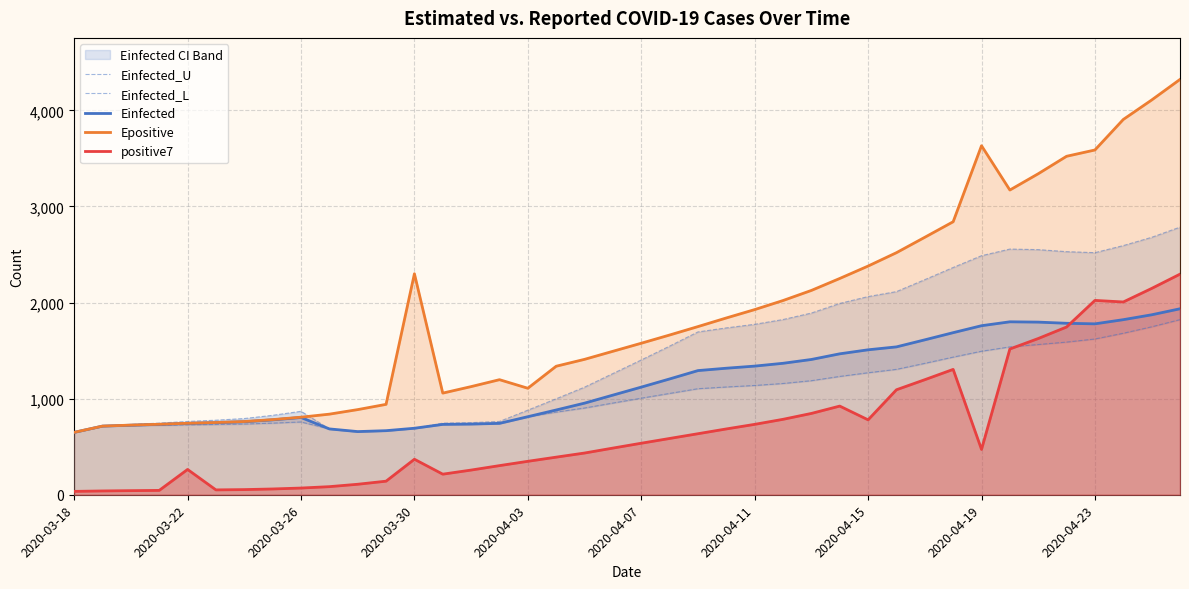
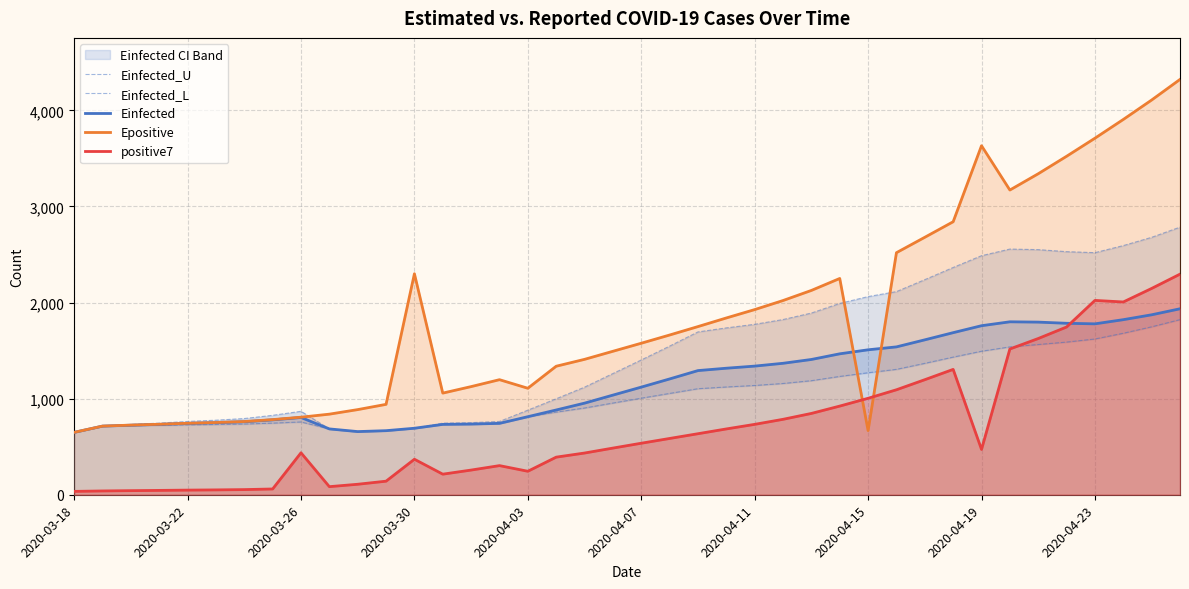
positive7, 2020-03-22: 300 -> 0
positive7, 2020-03-26: 100 -> 400
positive7, 2020-04-03: 300 -> 200
Epositive, 2020-04-15: 2,400 -> 700
positive7, 2020-04-15: 800 -> 1,000
Epositive, 2020-04-23: 3,600 -> 3,700
